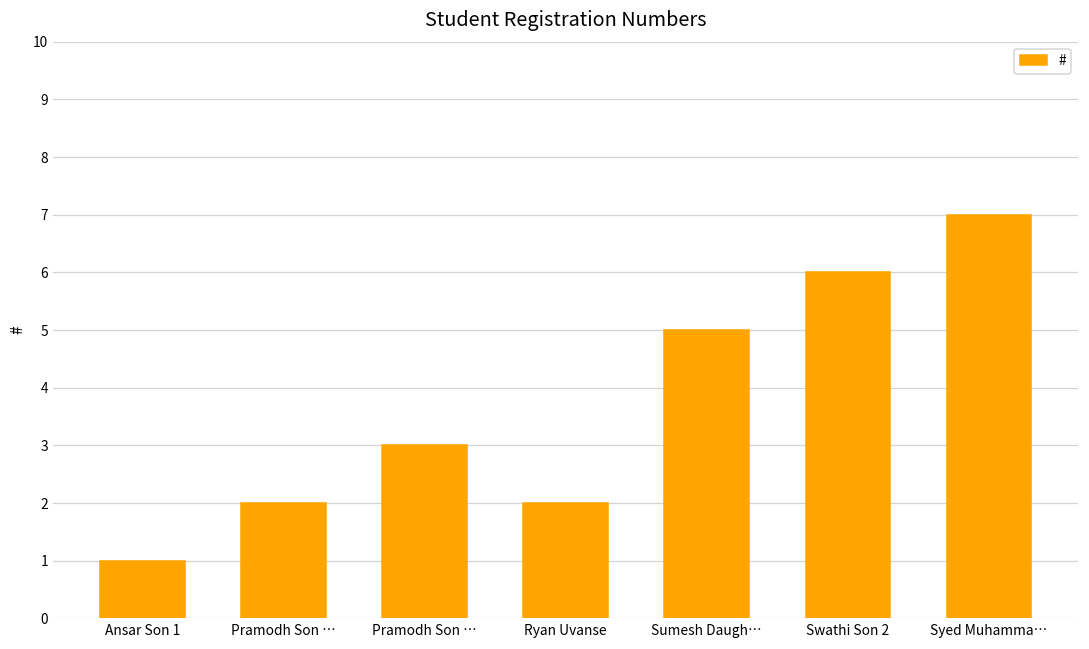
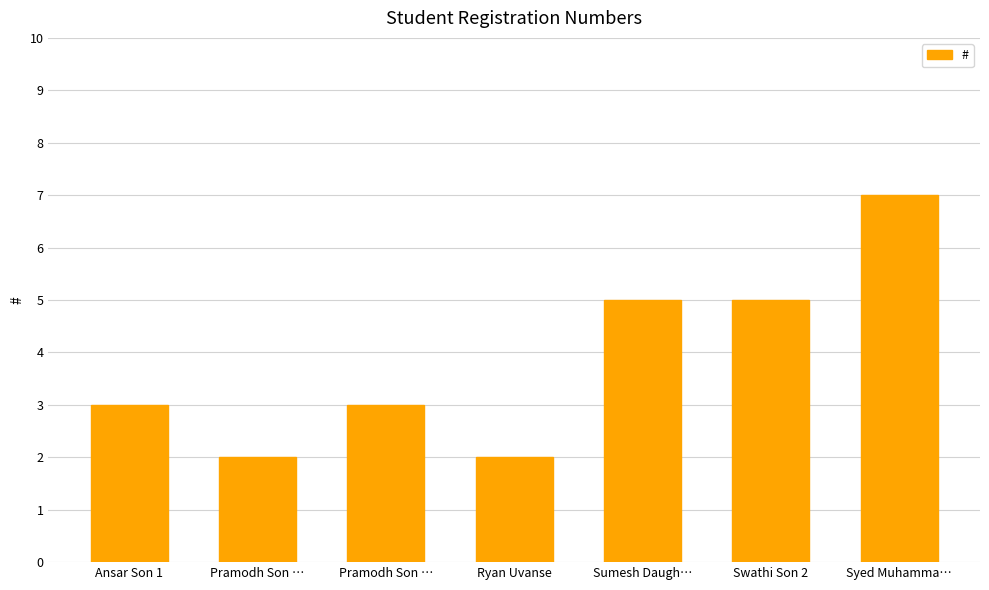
Ansar Son 1: 1 -> 3
Swathi Son 2: 6 -> 5
